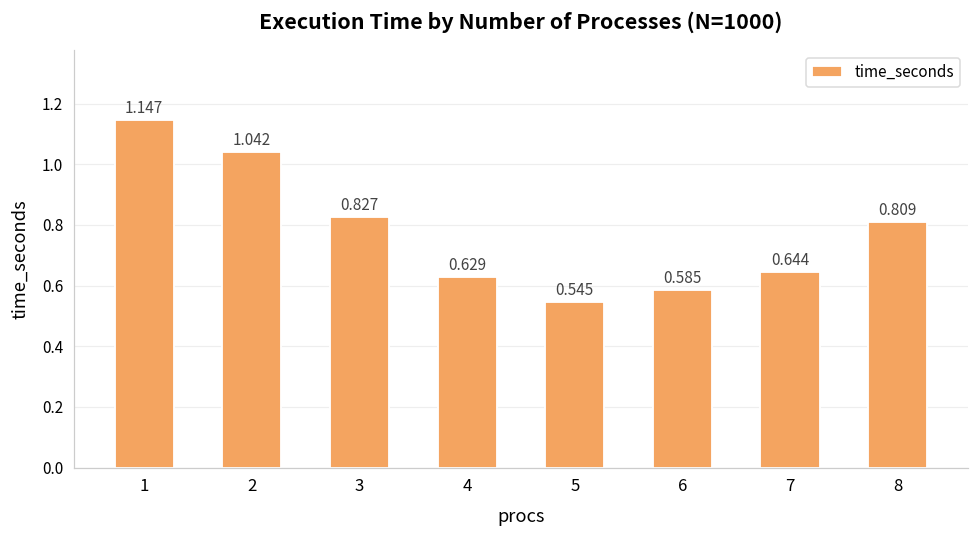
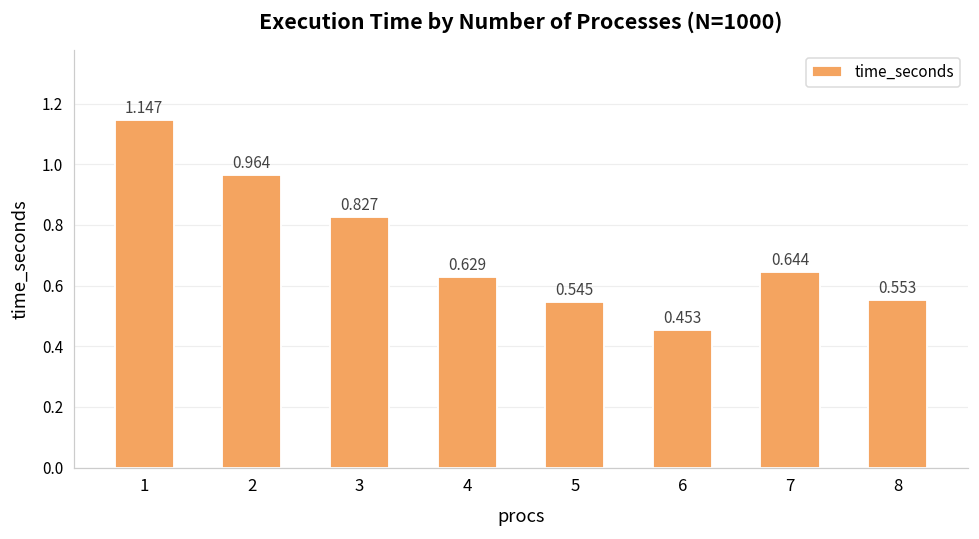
2: 1.042 -> 0.964
6: 0.585 -> 0.453
8: 0.809 -> 0.553
